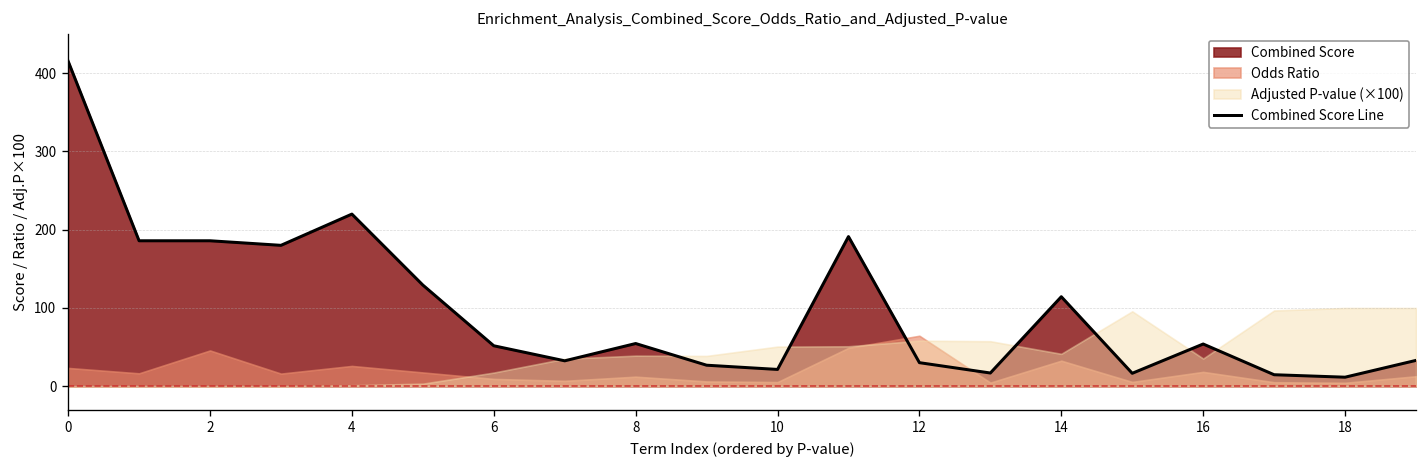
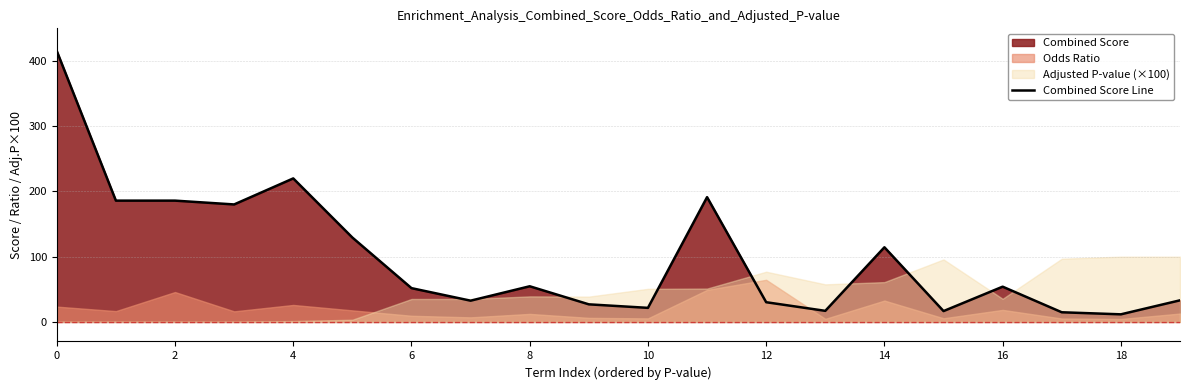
Adjusted P-value (×100), 6: 20 -> 40
Adjusted P-value (×100), 12: 60 -> 80
Adjusted P-value (×100), 14: 40 -> 60
